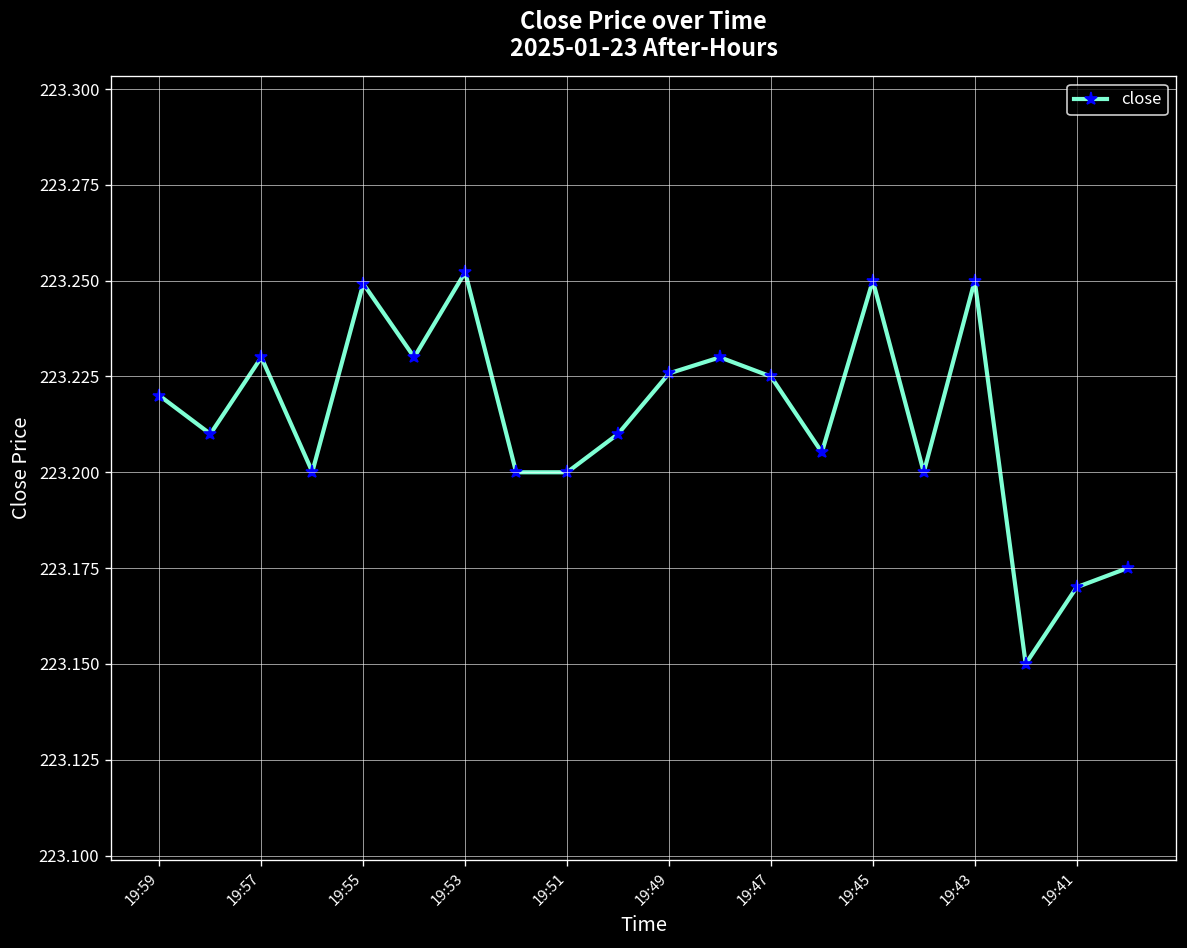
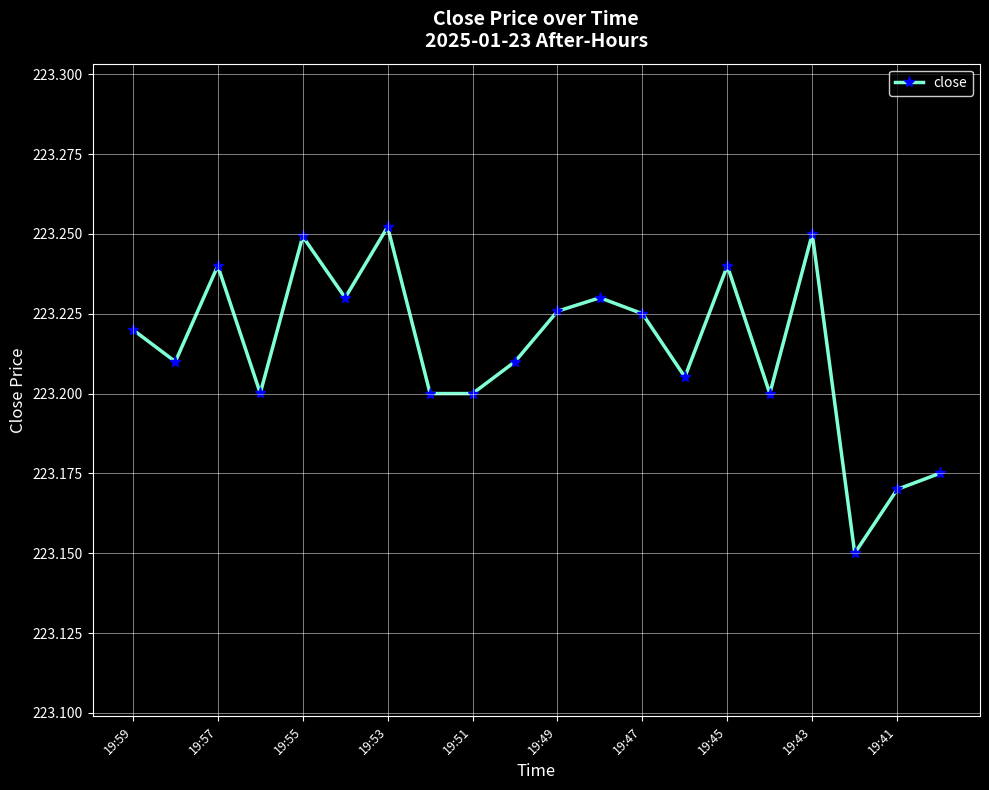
19:57: 223.23 -> 223.24
19:45: 223.25 -> 223.24
